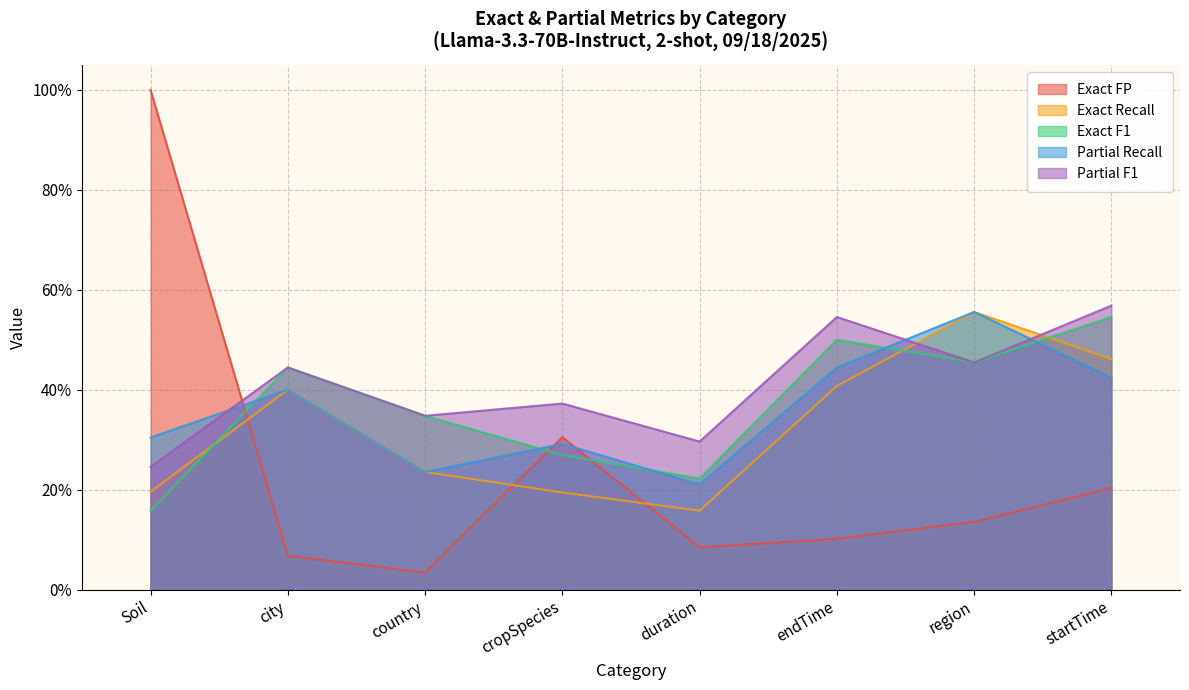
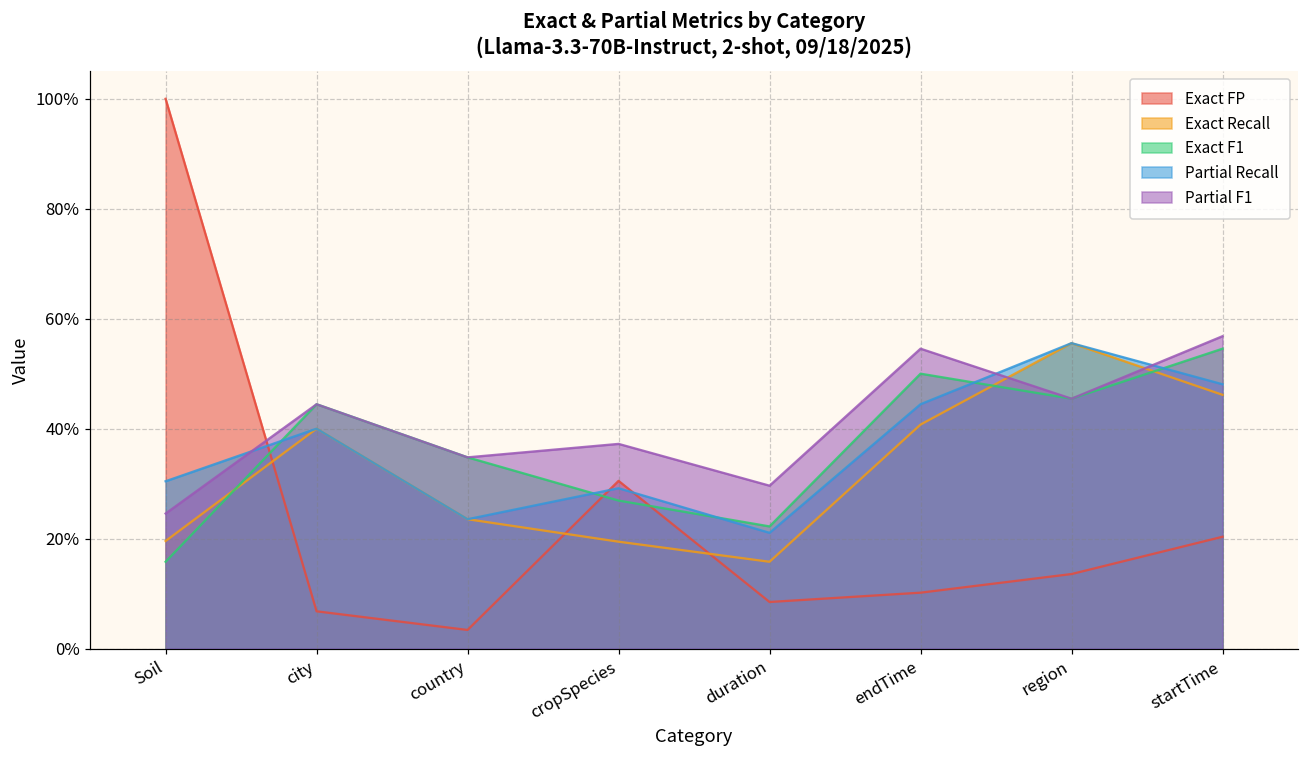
Partial Recall, startTime: 42% -> 48%
